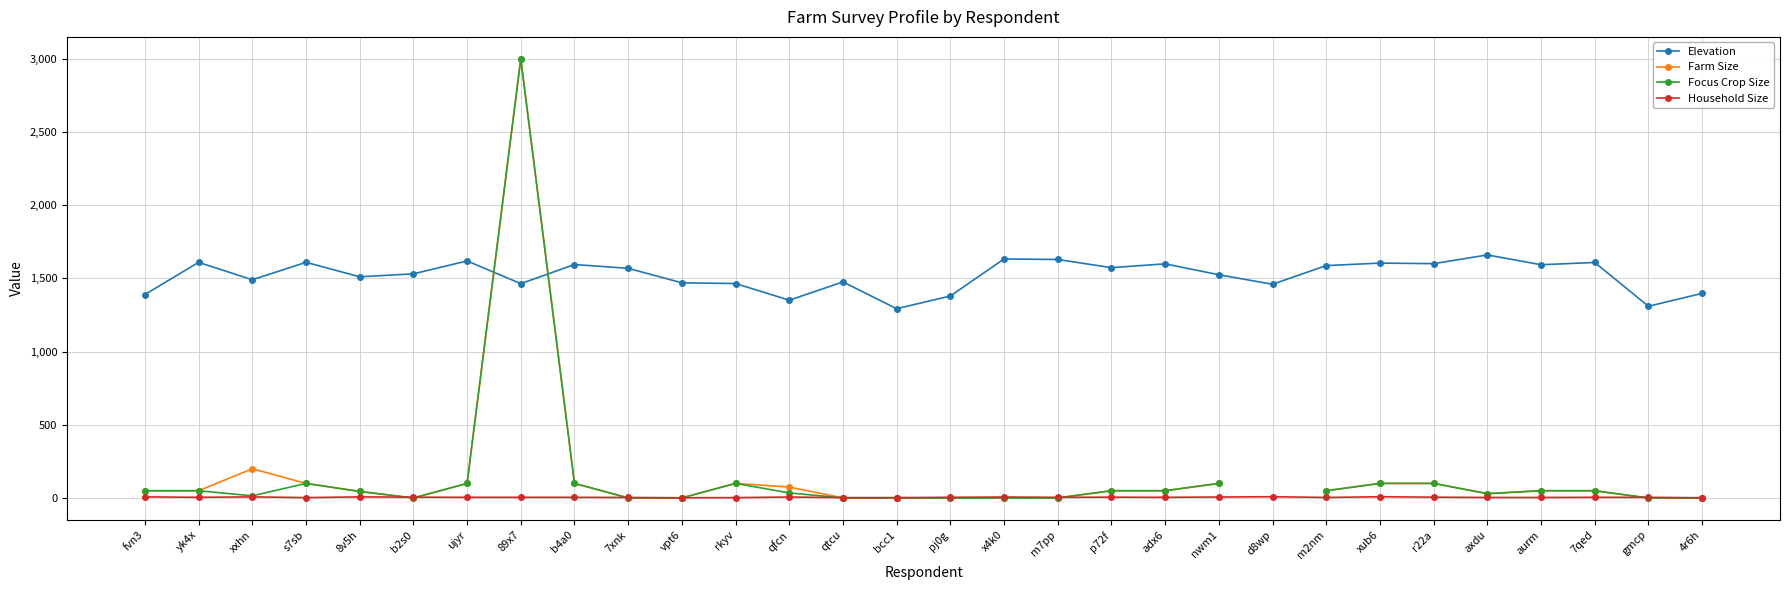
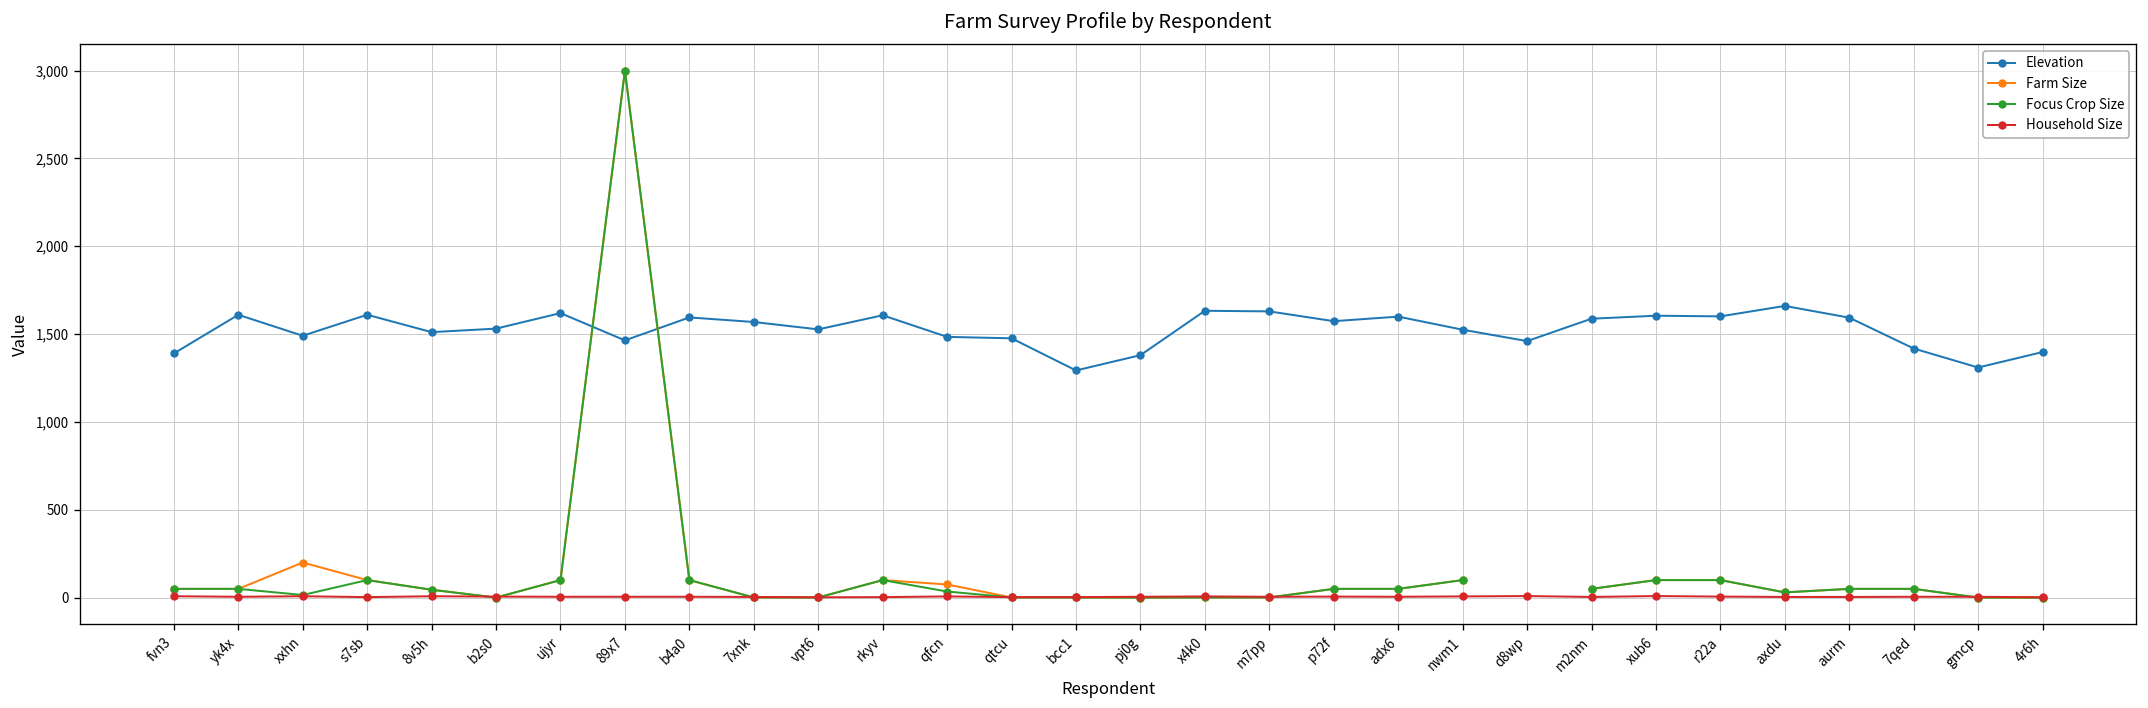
Elevation, vpt6: 1,470 -> 1,530
Elevation, rkyv: 1,470 -> 1,610
Elevation, qfcn: 1,350 -> 1,480
Elevation, 7qed: 1,610 -> 1,420
